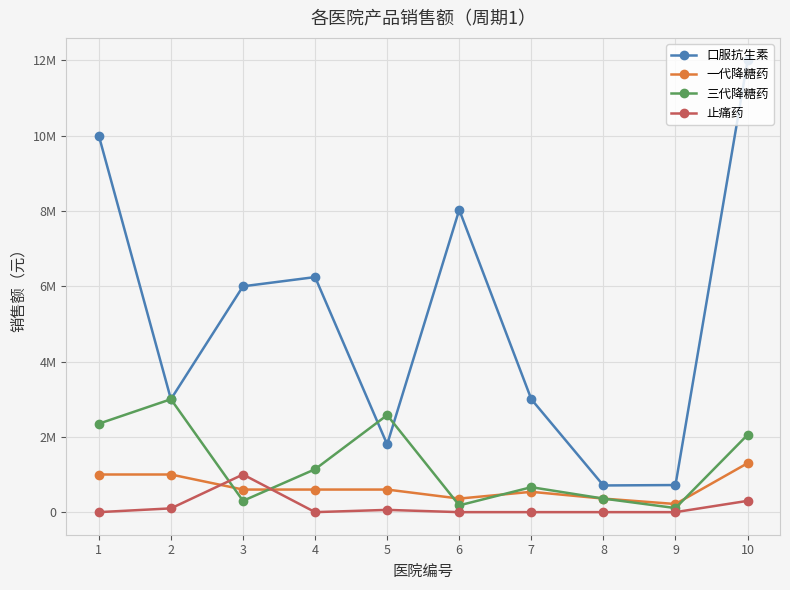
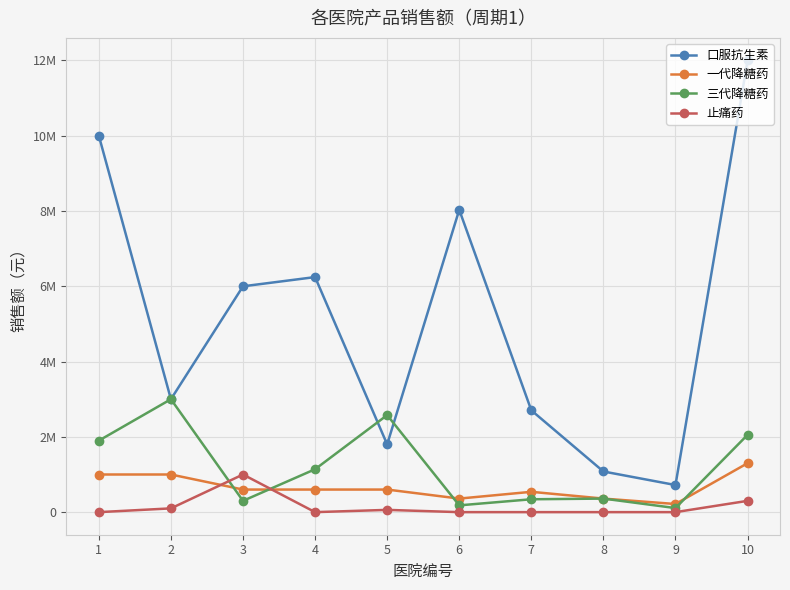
三代降糖药, 1: 2300000 -> 1900000
口服抗生素, 7: 3000000 -> 2700000
三代降糖药, 7: 700000 -> 300000
口服抗生素, 8: 700000 -> 1100000
